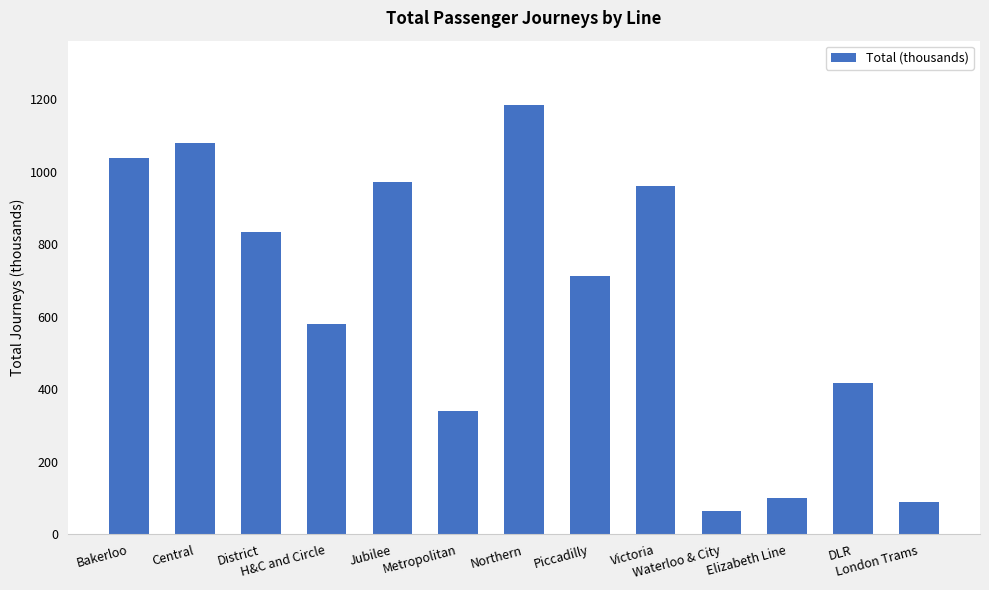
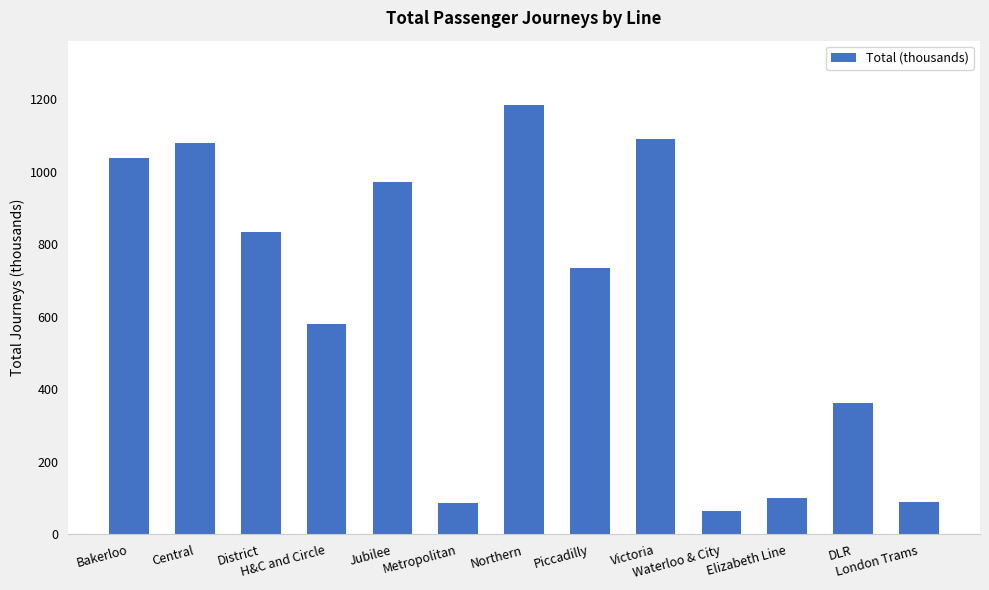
Metropolitan: 340 -> 90
Piccadilly: 710 -> 730
Victoria: 960 -> 1090
DLR: 420 -> 360
